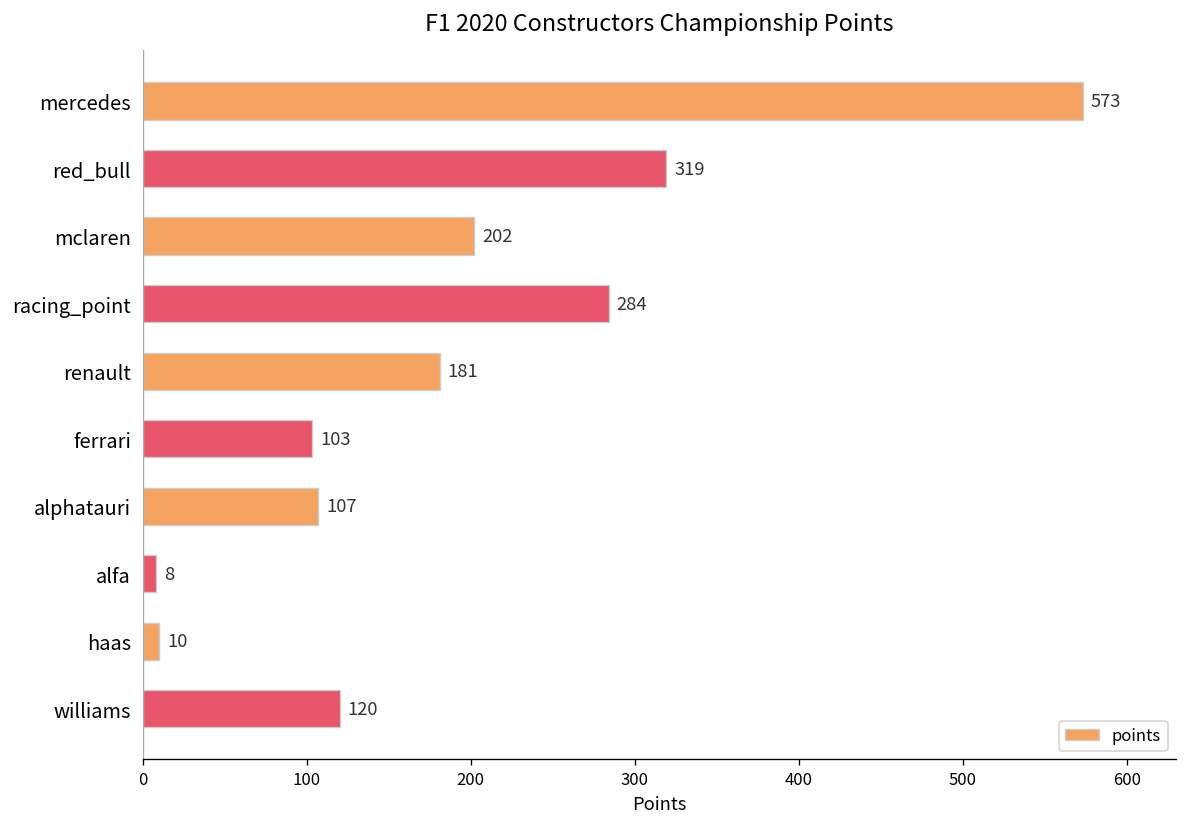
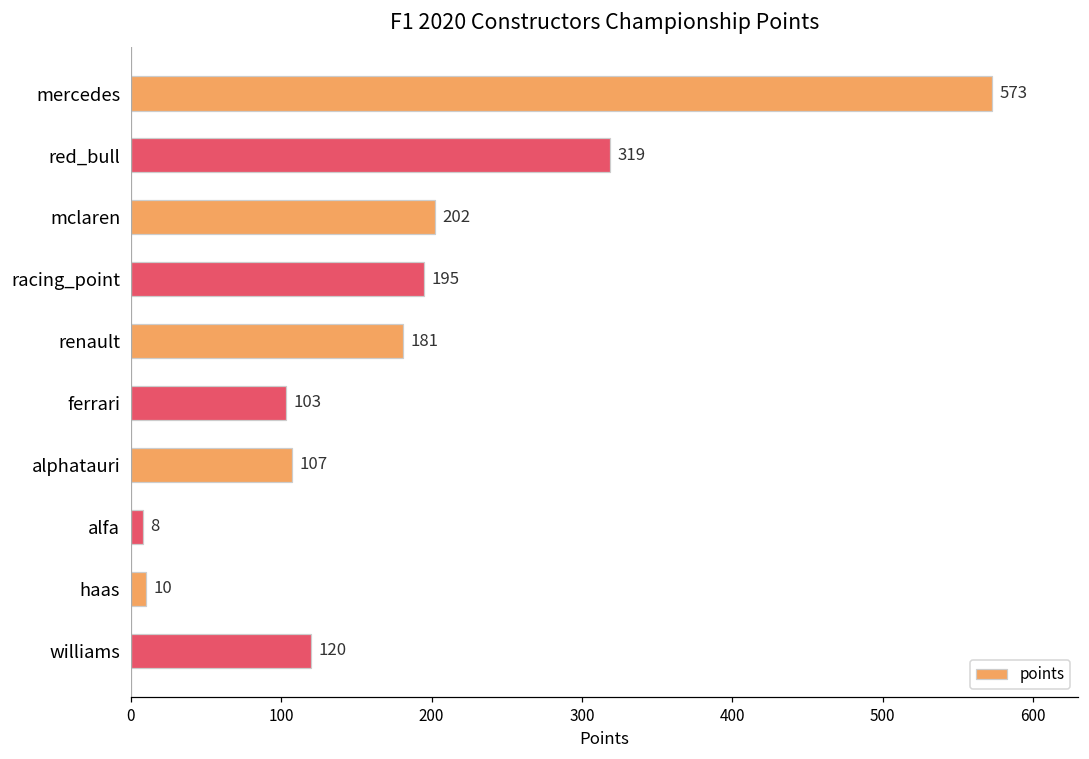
racing_point: 284 -> 195
